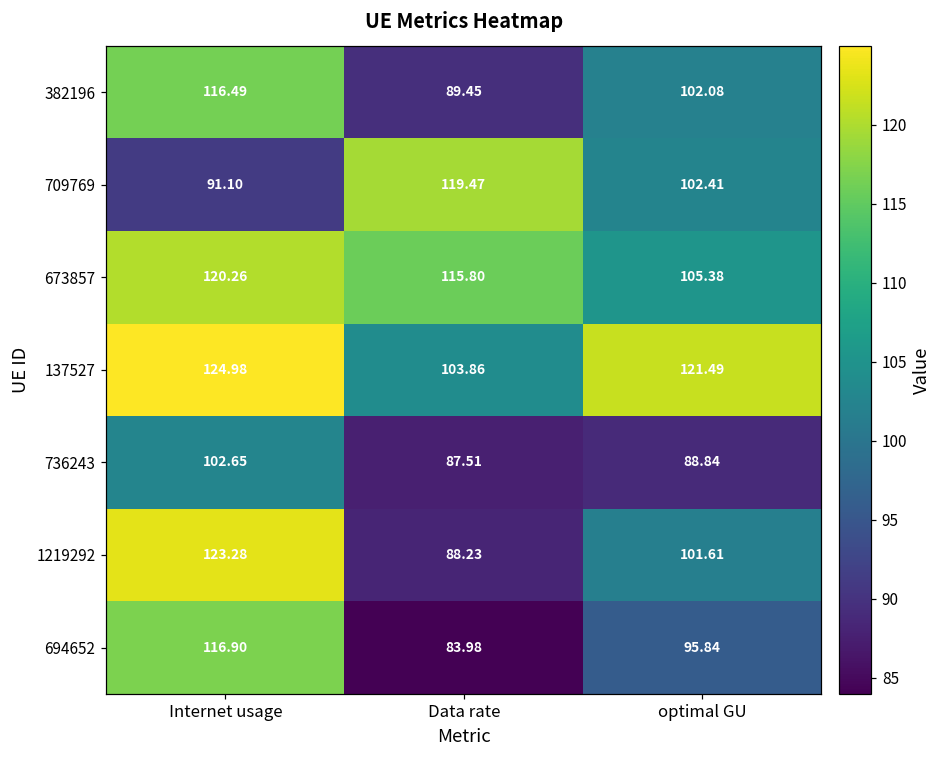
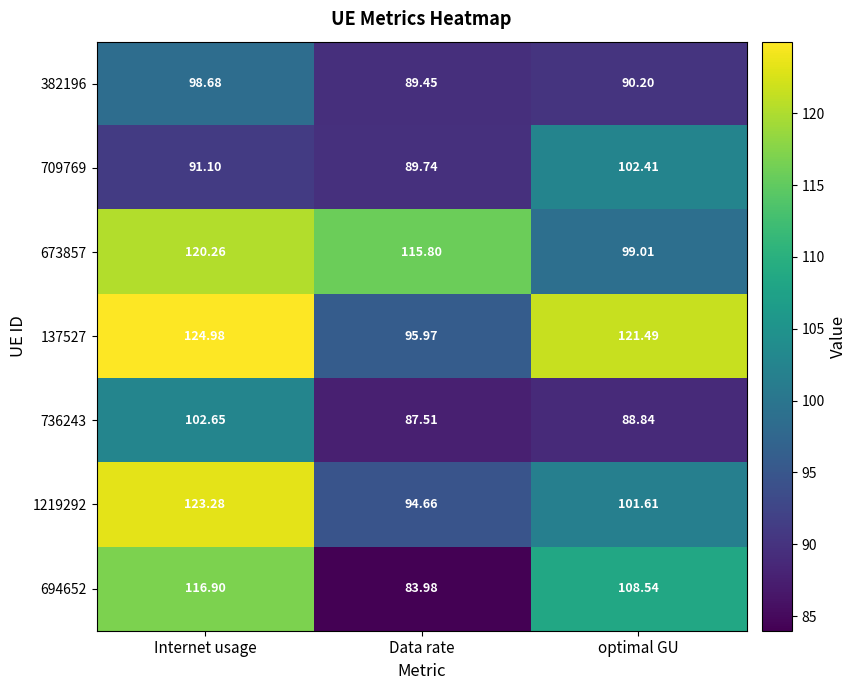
382196, Internet usage: 116.49 -> 98.68
382196, optimal GU: 102.08 -> 90.20
709769, Data rate: 119.47 -> 89.74
673857, optimal GU: 105.38 -> 99.01
137527, Data rate: 103.86 -> 95.97
1219292, Data rate: 88.23 -> 94.66
694652, optimal GU: 95.84 -> 108.54
